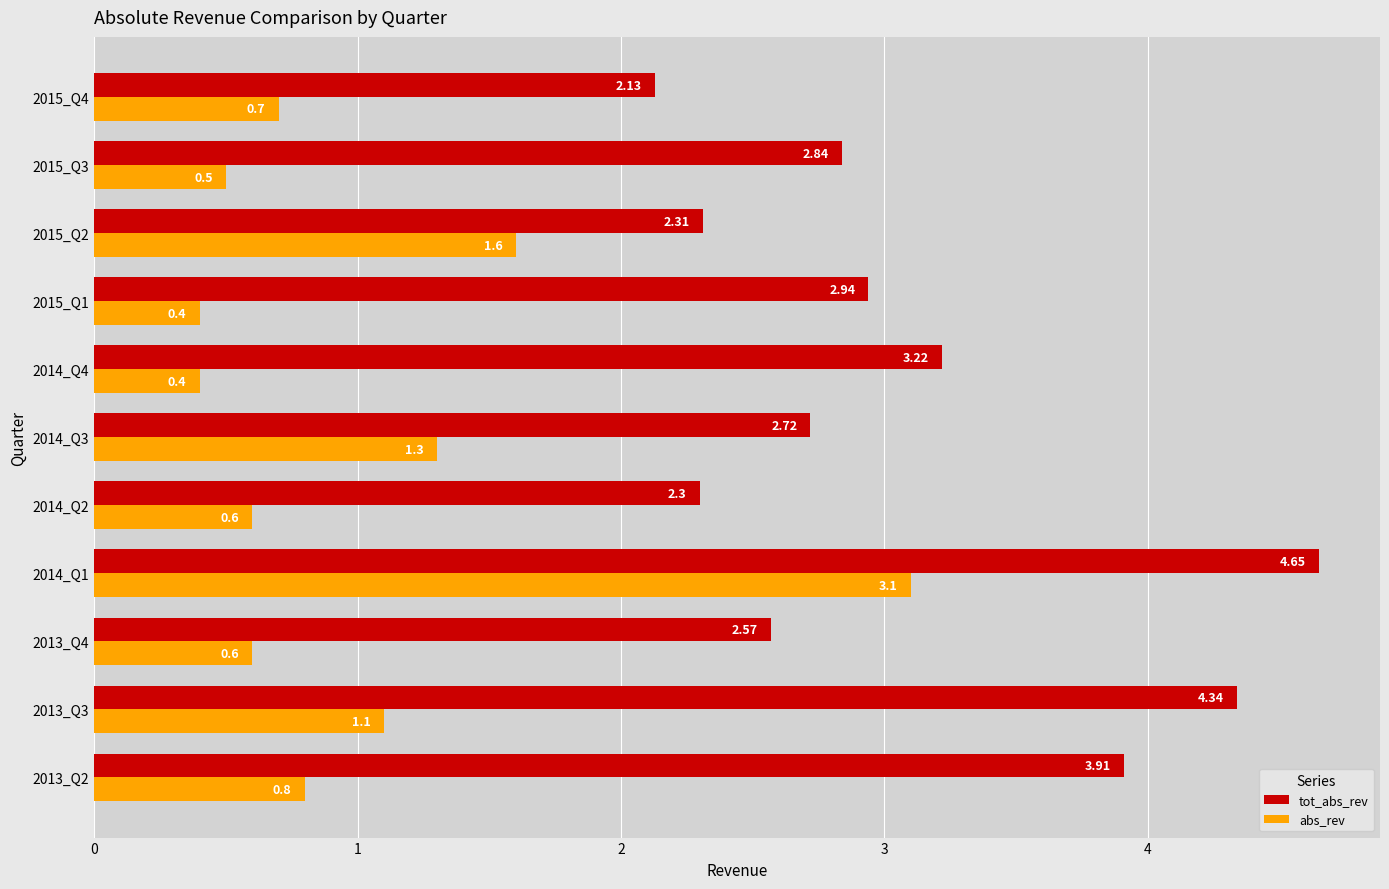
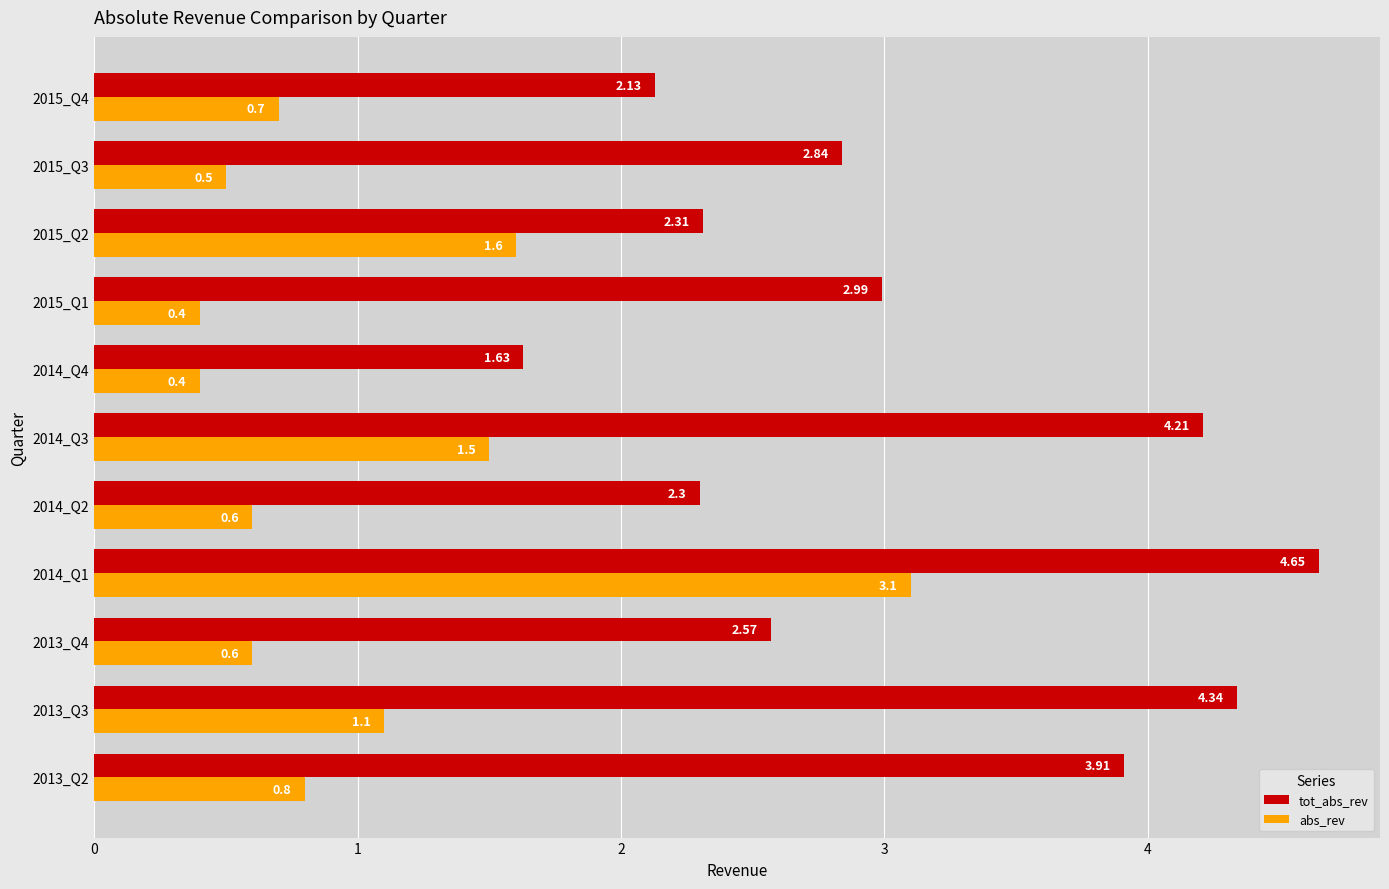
tot_abs_rev, 2015_Q1: 2.94 -> 2.99
tot_abs_rev, 2014_Q4: 3.22 -> 1.63
tot_abs_rev, 2014_Q3: 2.72 -> 4.21
abs_rev, 2014_Q3: 1.3 -> 1.5
